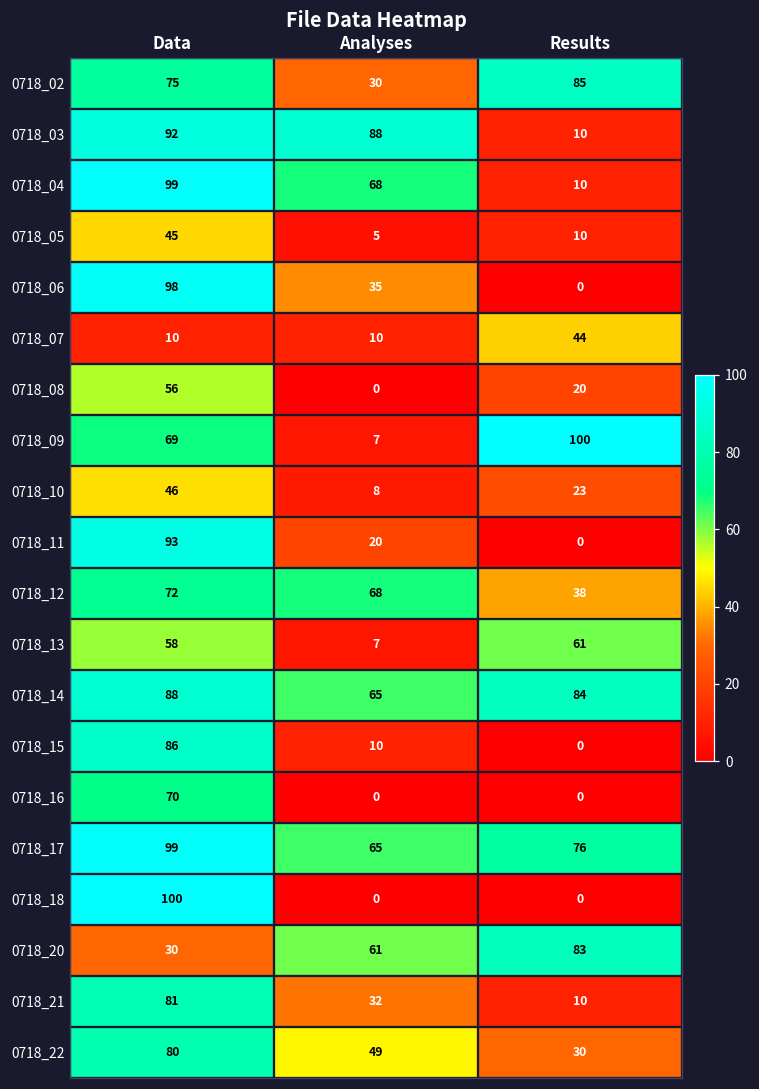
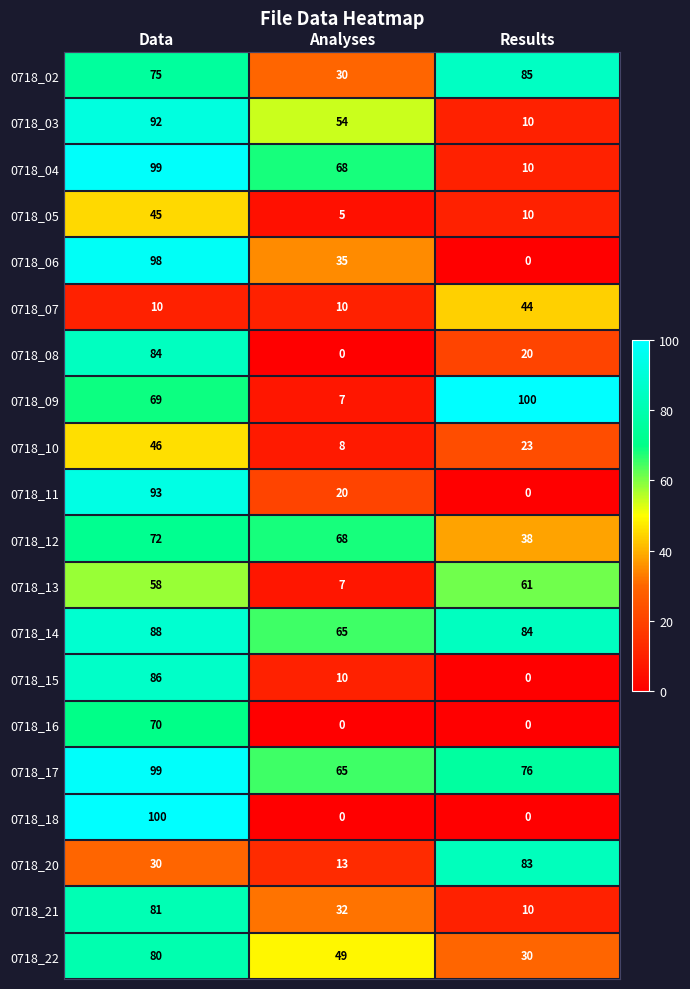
0718_03, Analyses: 88 -> 54
0718_08, Data: 56 -> 84
0718_20, Analyses: 61 -> 13
